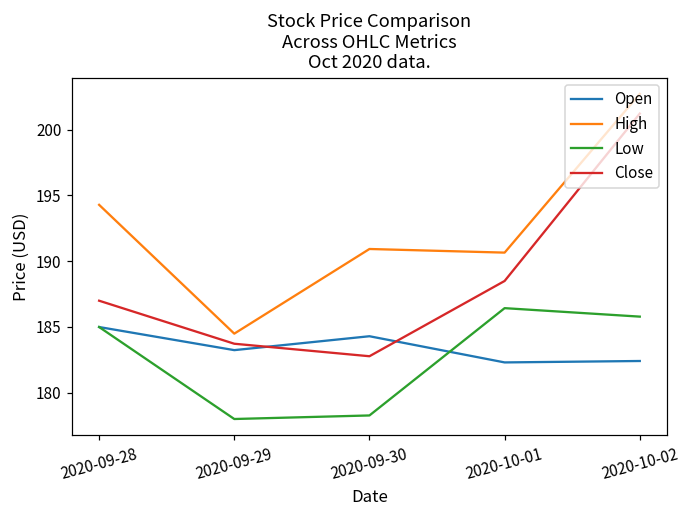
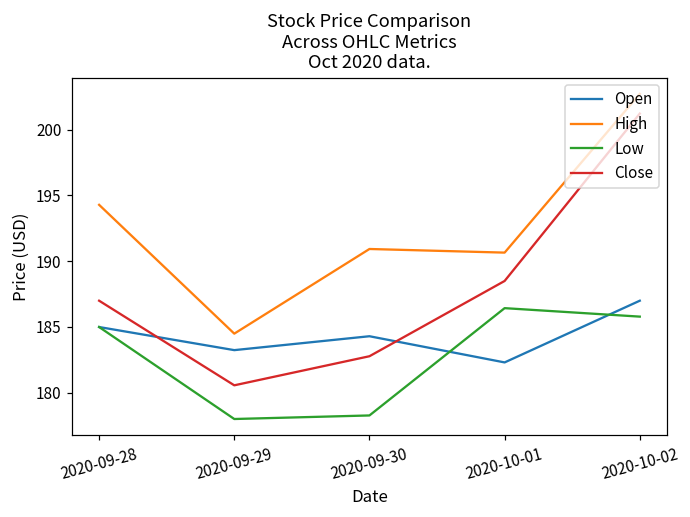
Close, 2020-09-29: 183.7 -> 180.6
Open, 2020-10-02: 182.4 -> 187.0
